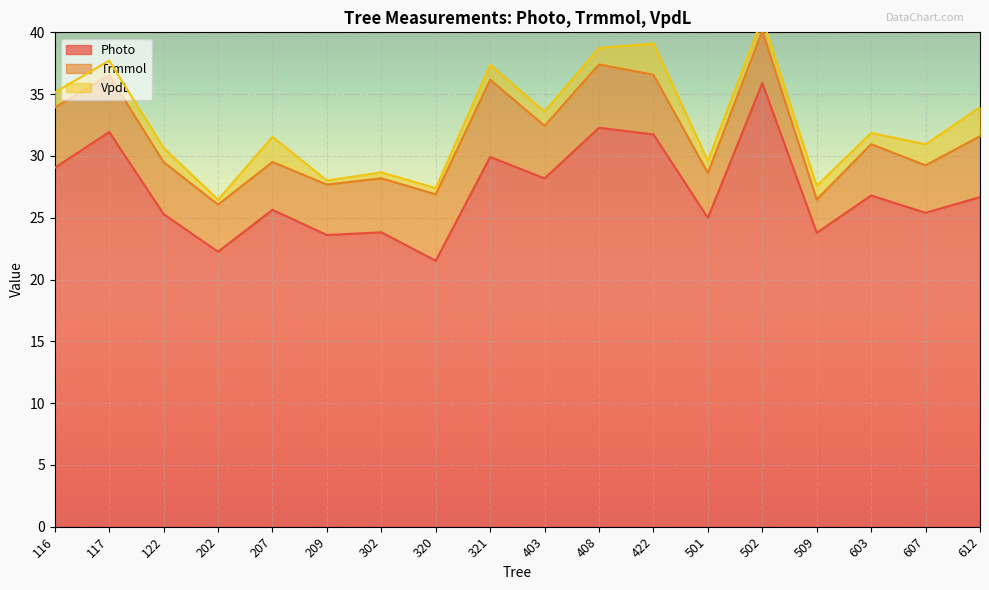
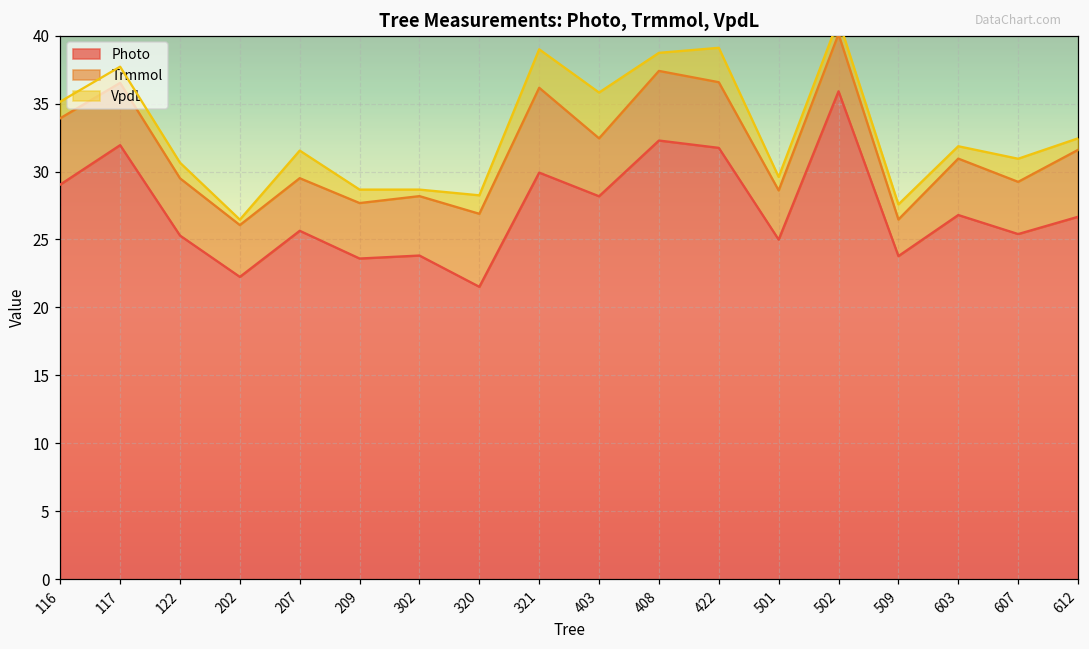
VpdL, 209: 0.3 -> 1.0
VpdL, 320: 0.5 -> 1.4
VpdL, 321: 1.2 -> 2.8
VpdL, 403: 1.1 -> 3.4
VpdL, 612: 2.4 -> 0.9
